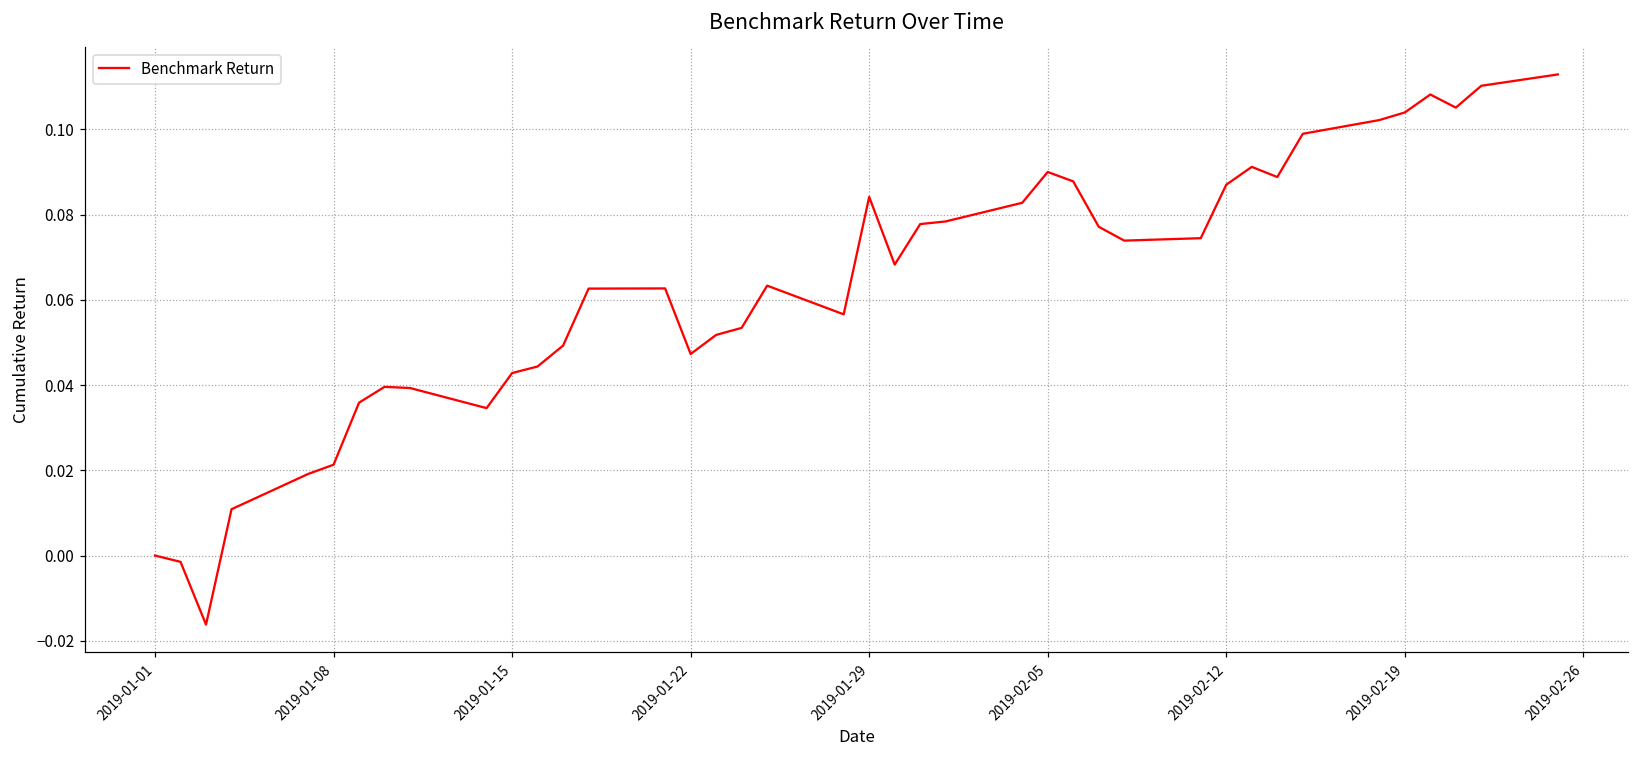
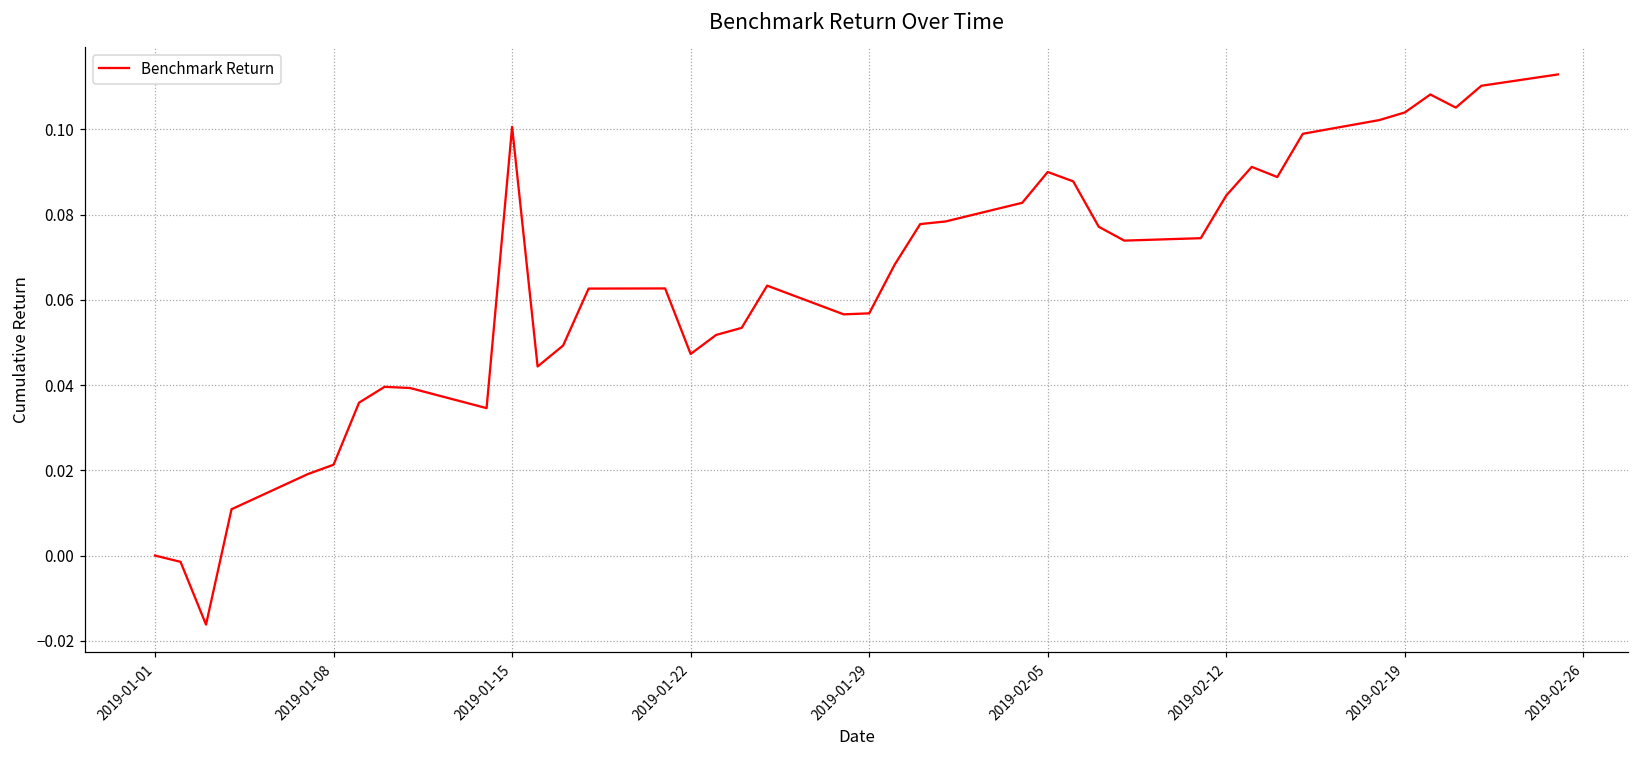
2019-01-15: 0.043 -> 0.101
2019-01-29: 0.084 -> 0.057
2019-02-12: 0.087 -> 0.085
